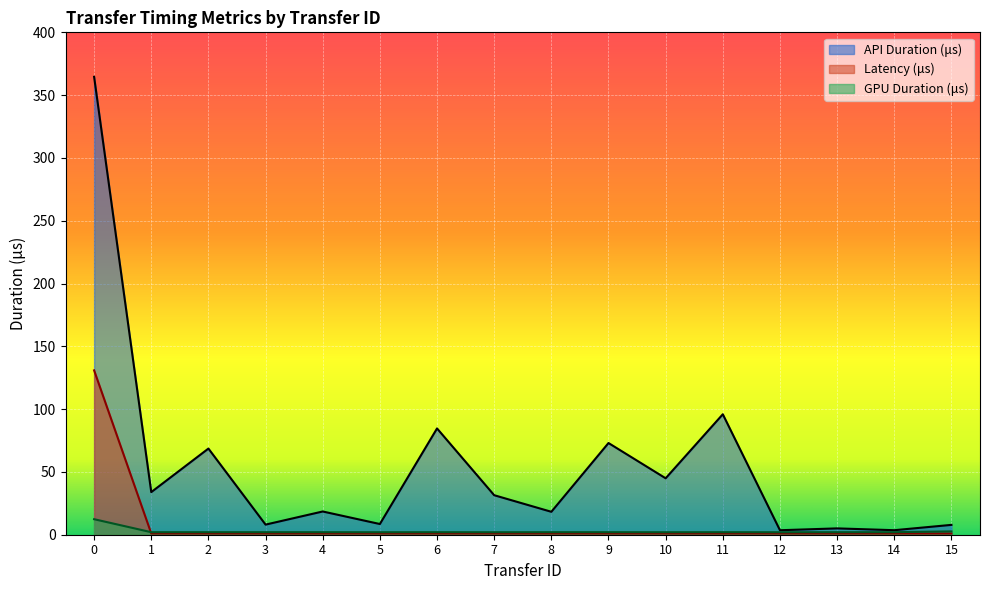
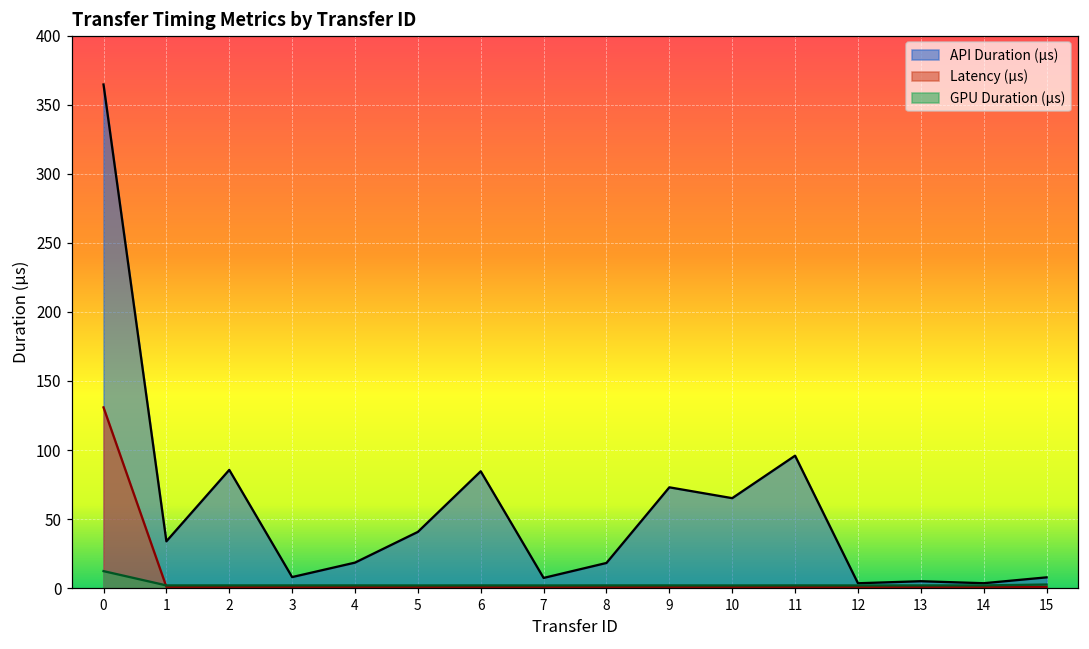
API Duration (μs), 2: 69 -> 86
API Duration (μs), 5: 9 -> 41
API Duration (μs), 7: 31 -> 7
API Duration (μs), 10: 45 -> 65
